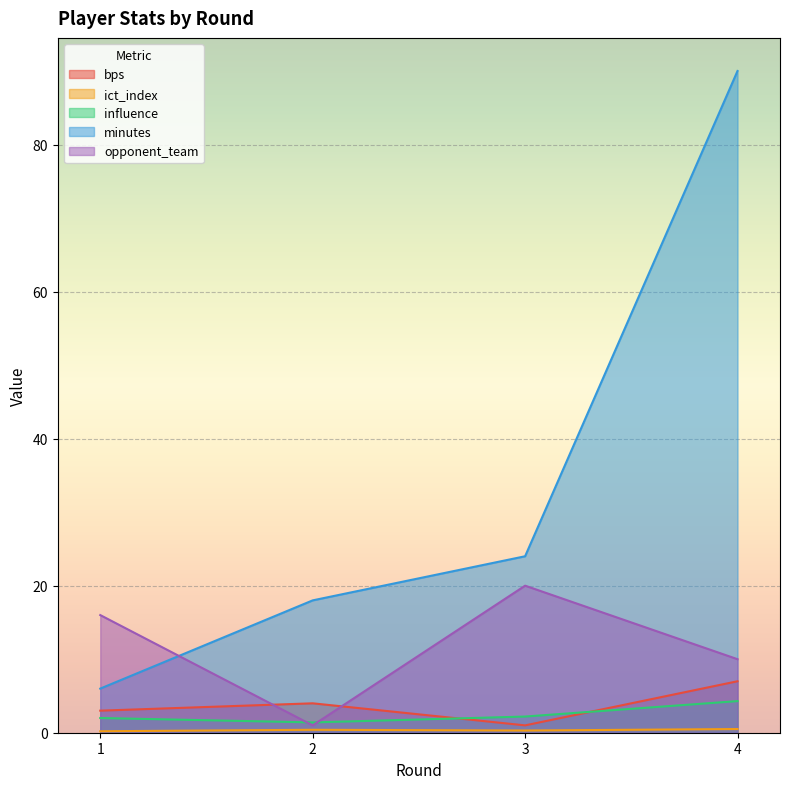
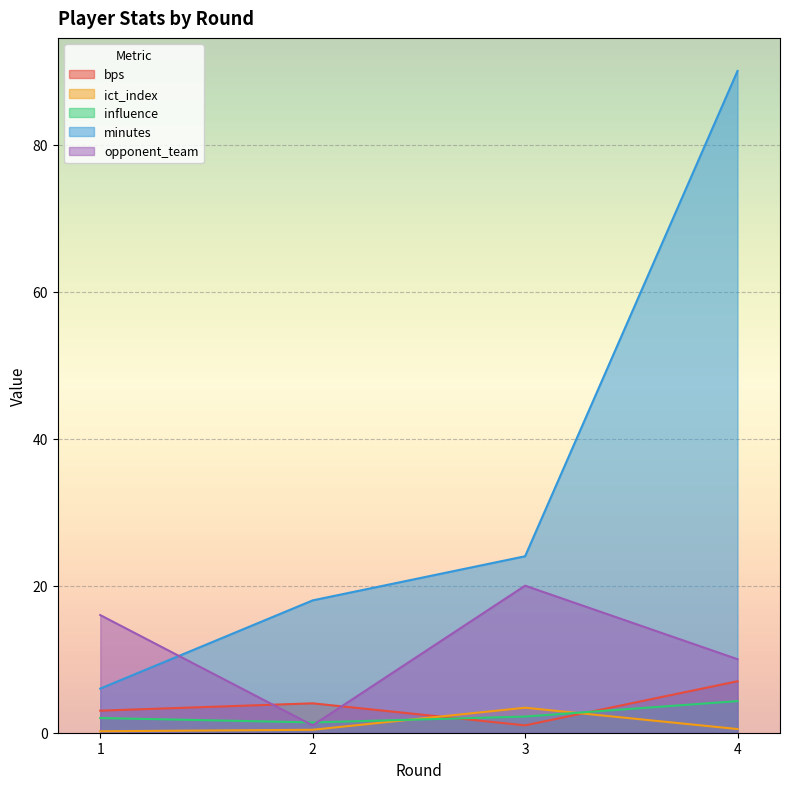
ict_index, 3: 0 -> 3
